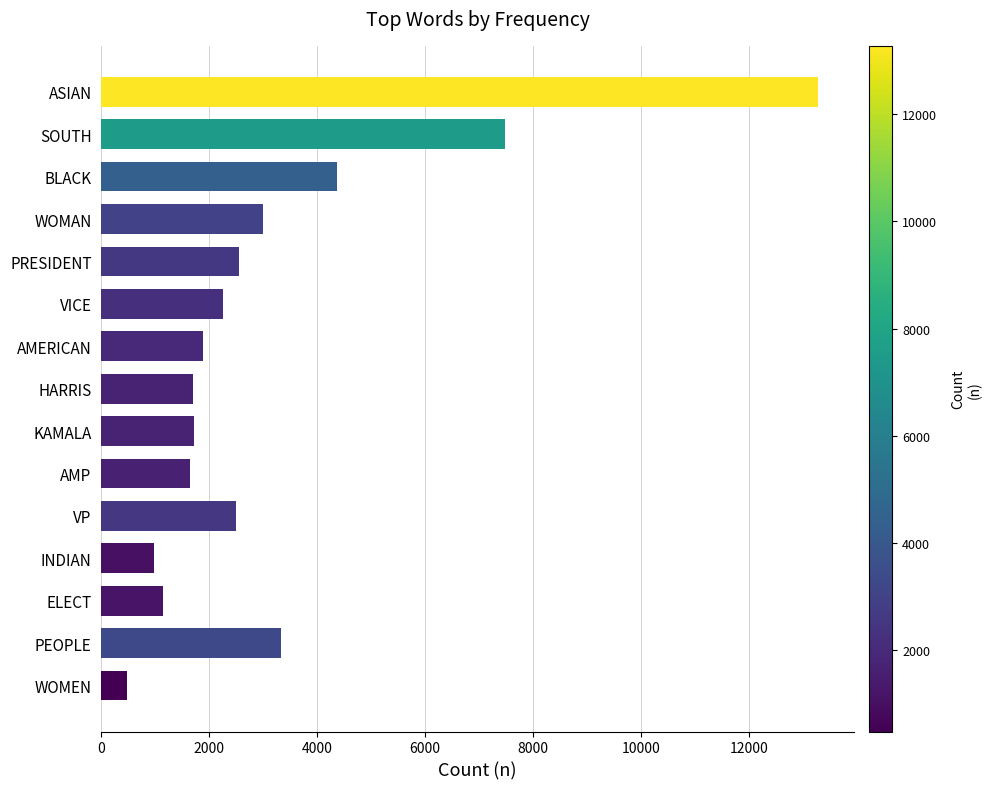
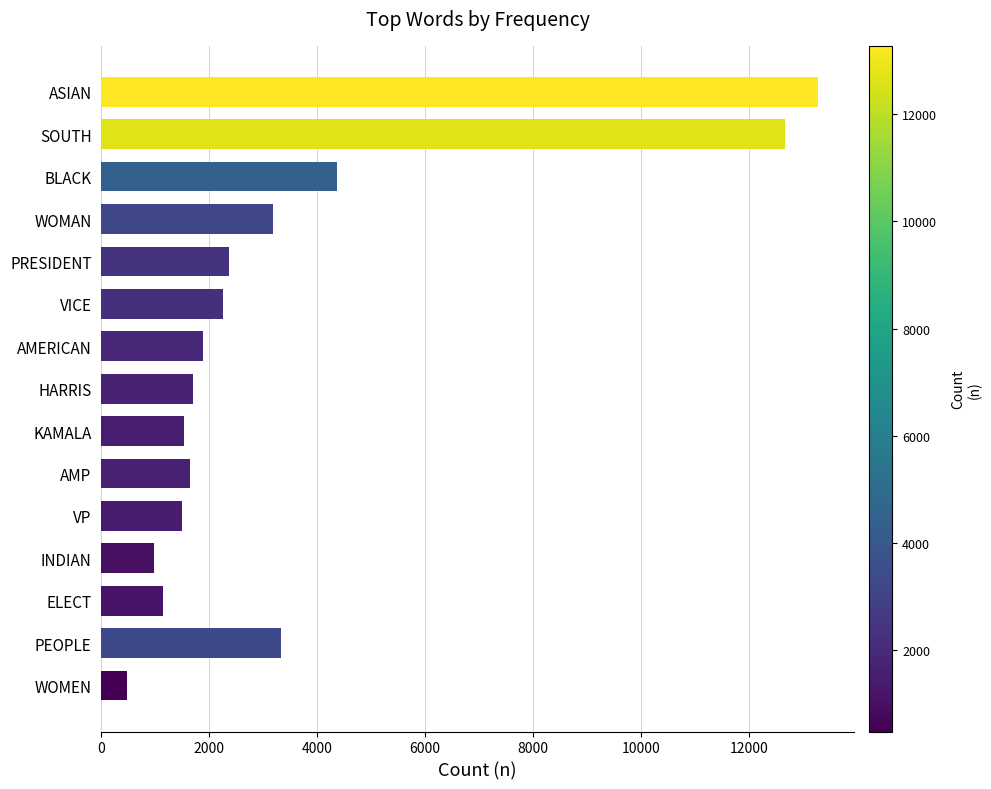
SOUTH: 7500 -> 12700
WOMAN: 3000 -> 3200
PRESIDENT: 2600 -> 2400
KAMALA: 1700 -> 1500
VP: 2500 -> 1500
